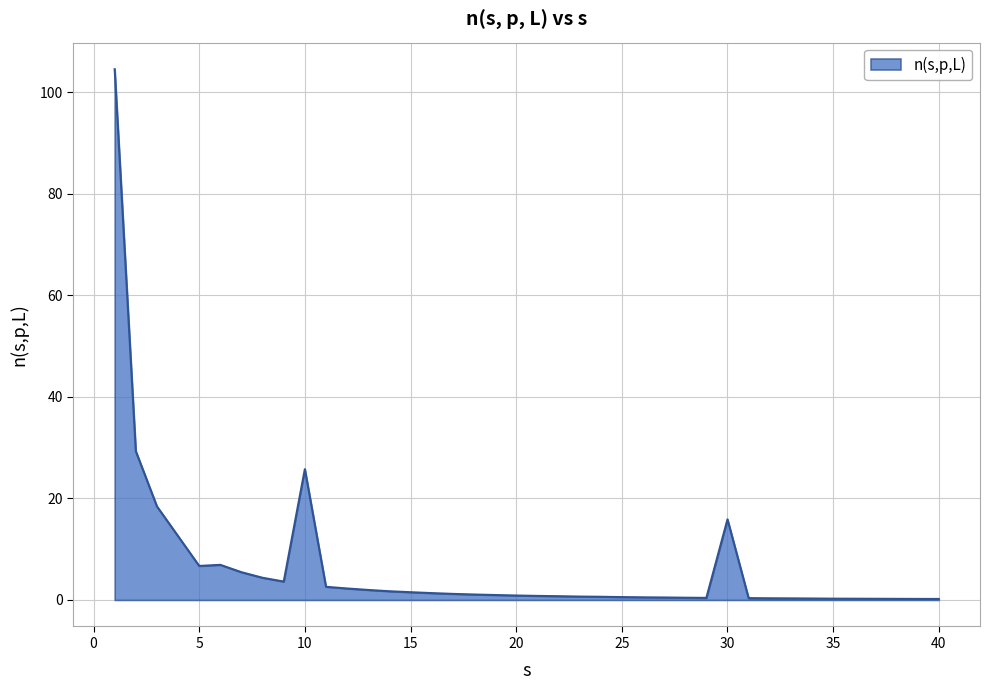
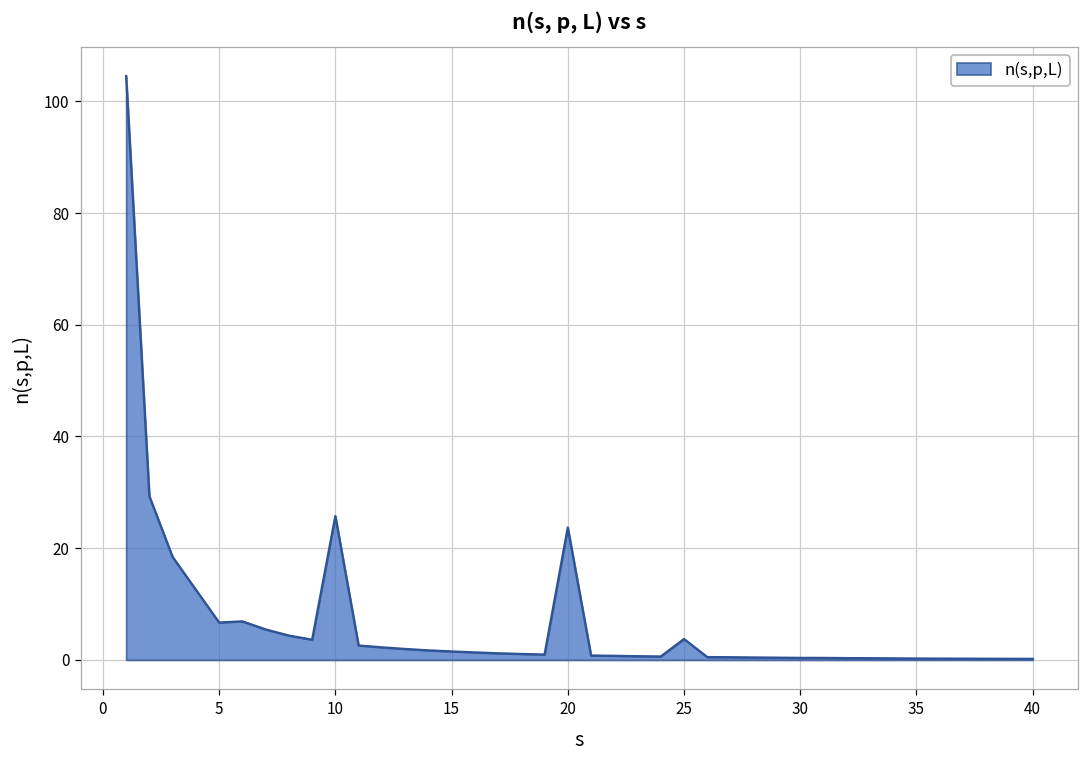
20: 1 -> 24
25: 1 -> 4
30: 16 -> 0
